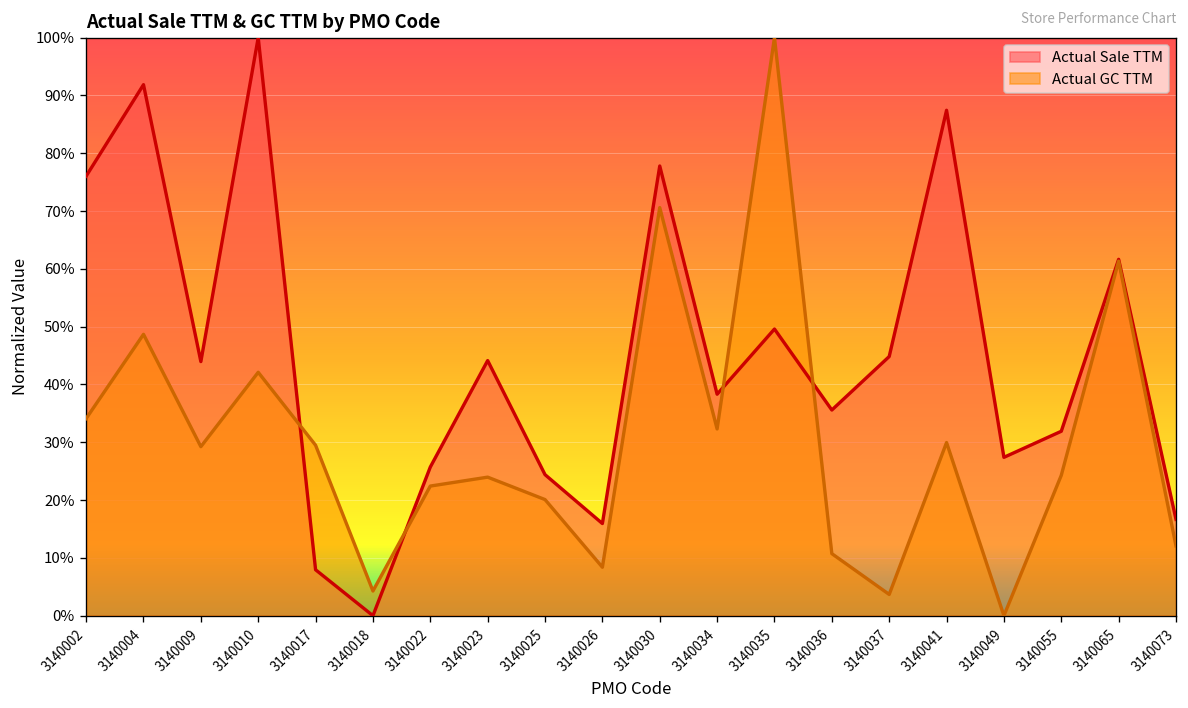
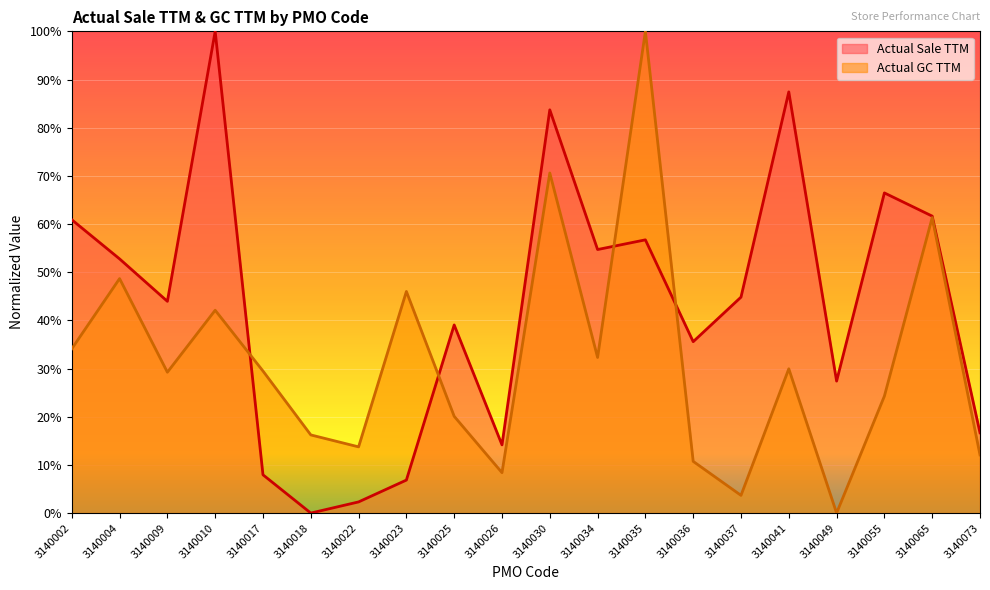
Actual Sale TTM, 3140002: 76% -> 61%
Actual Sale TTM, 3140004: 92% -> 53%
Actual GC TTM, 3140018: 4% -> 16%
Actual Sale TTM, 3140022: 26% -> 2%
Actual GC TTM, 3140022: 22% -> 14%
Actual Sale TTM, 3140023: 44% -> 7%
Actual GC TTM, 3140023: 24% -> 46%
Actual Sale TTM, 3140025: 24% -> 39%
Actual Sale TTM, 3140026: 16% -> 14%
Actual Sale TTM, 3140030: 78% -> 84%
Actual Sale TTM, 3140034: 38% -> 55%
Actual Sale TTM, 3140035: 50% -> 57%
Actual Sale TTM, 3140055: 32% -> 66%
